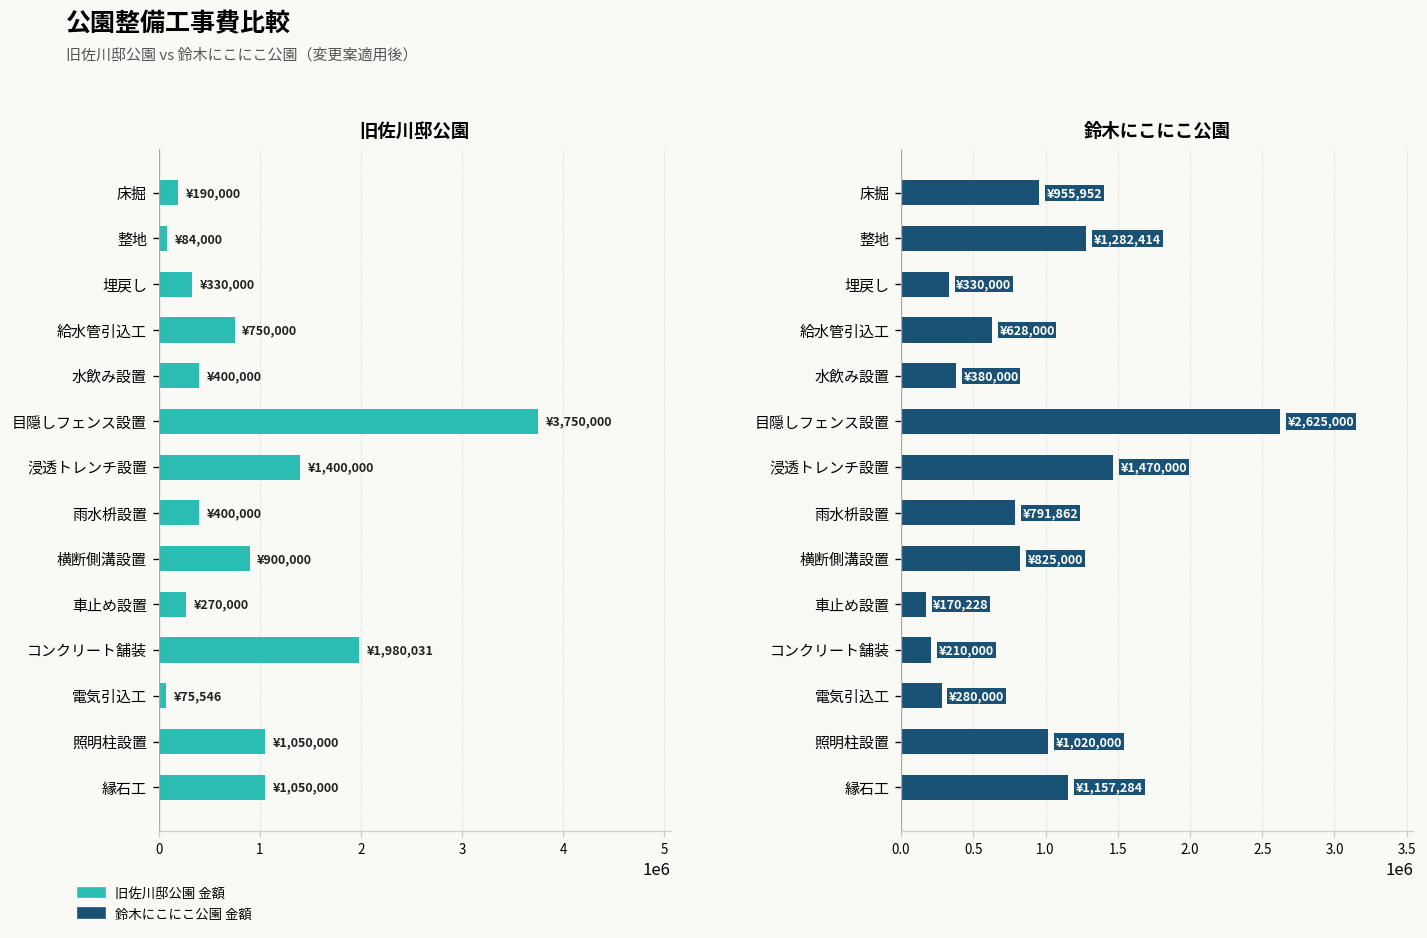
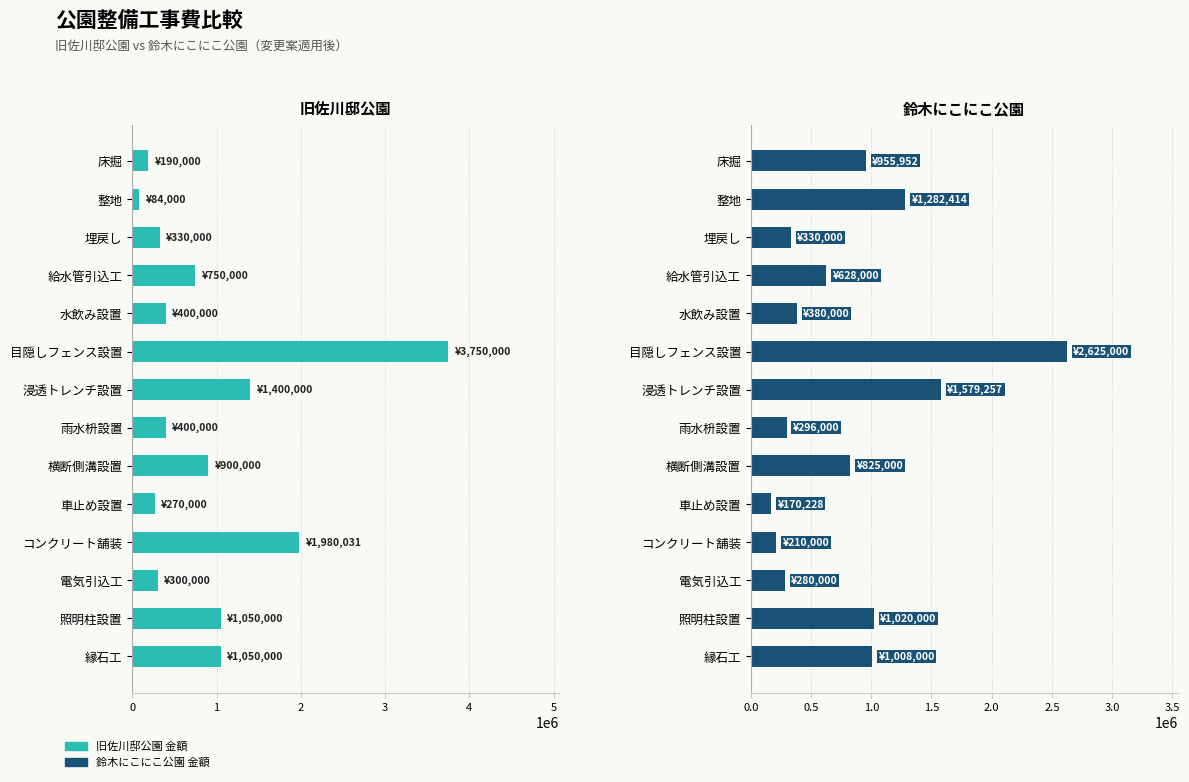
旧佐川邸公園, 電気引込工: ¥75,546 -> ¥300,000
鈴木にこにこ公園, 浸透トレンチ設置: ¥1,470,000 -> ¥1,579,257
鈴木にこにこ公園, 雨水枡設置: ¥791,862 -> ¥296,000
鈴木にこにこ公園, 縁石工: ¥1,157,284 -> ¥1,008,000
